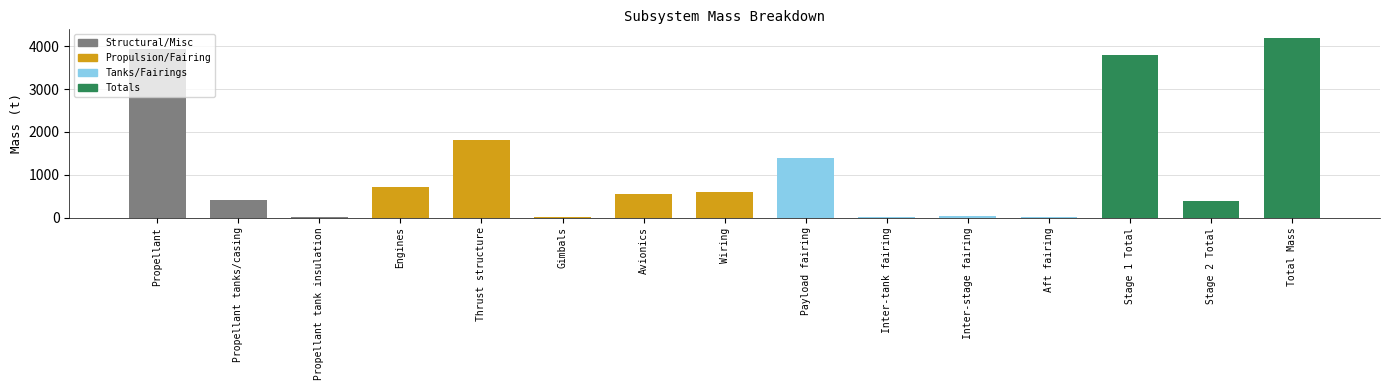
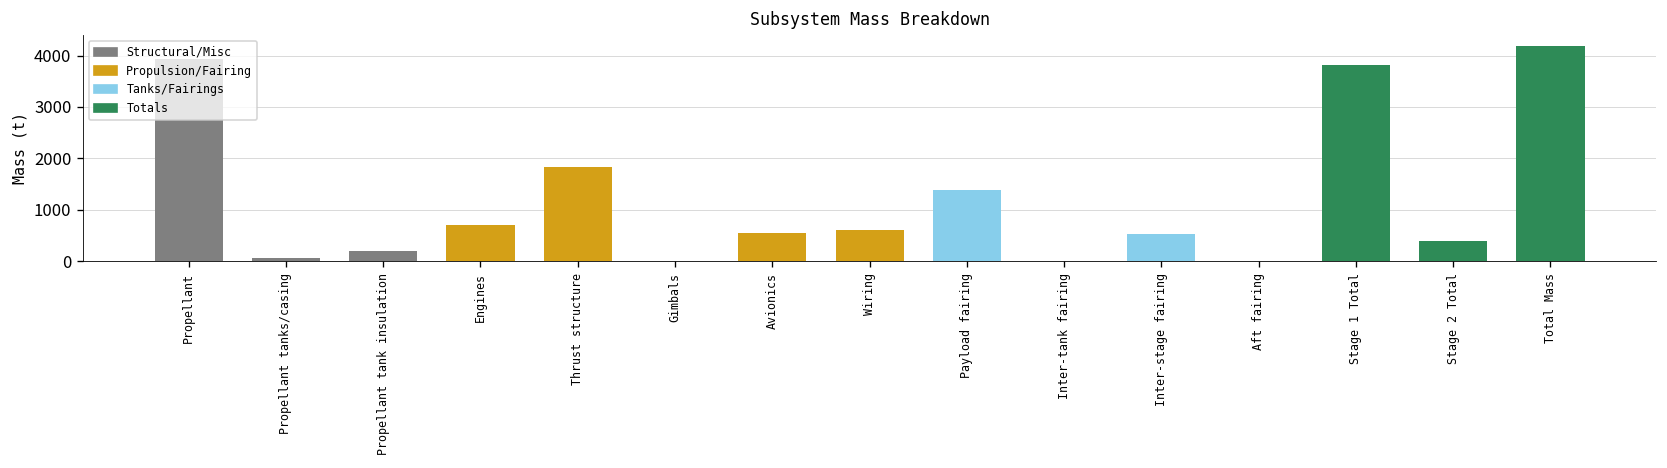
Propellant tanks/casing: 400 -> 100
Propellant tank insulation: 0 -> 200
Inter-stage fairing: 0 -> 500
